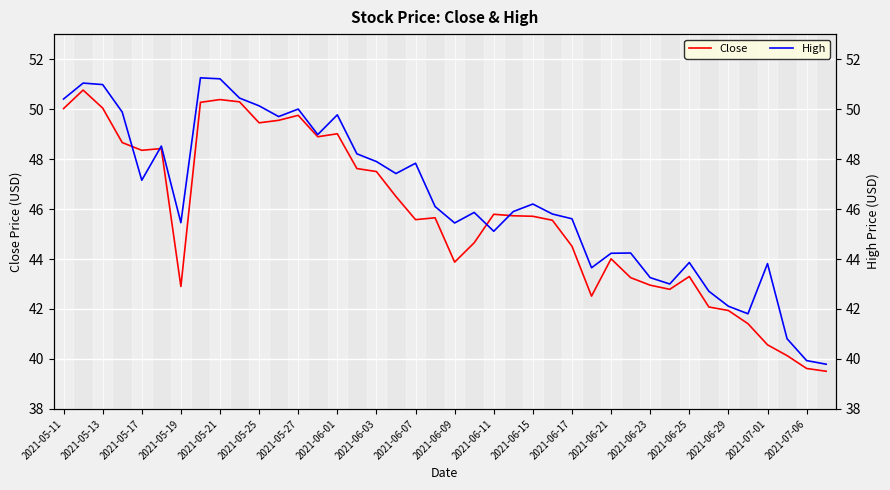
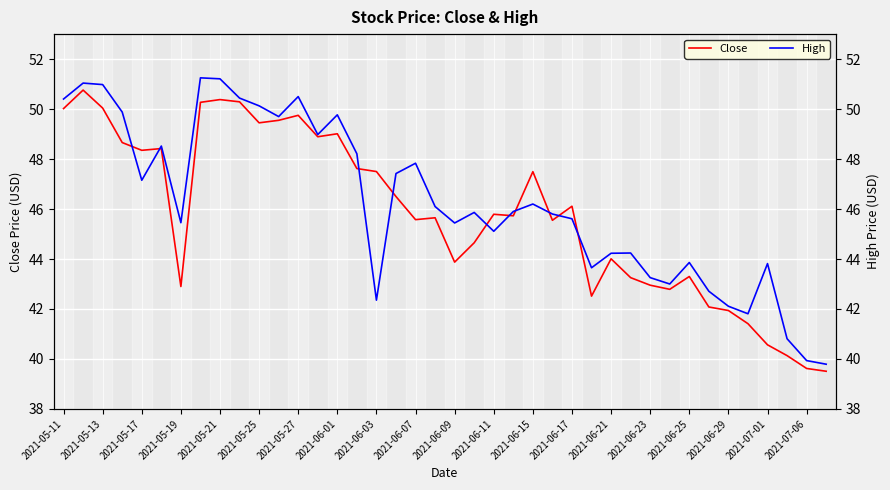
Close, 2021-06-15: 45.7 -> 47.5
Close, 2021-06-17: 44.5 -> 46.1
High, 2021-05-27: 50.0 -> 50.5
High, 2021-06-03: 47.9 -> 42.4
